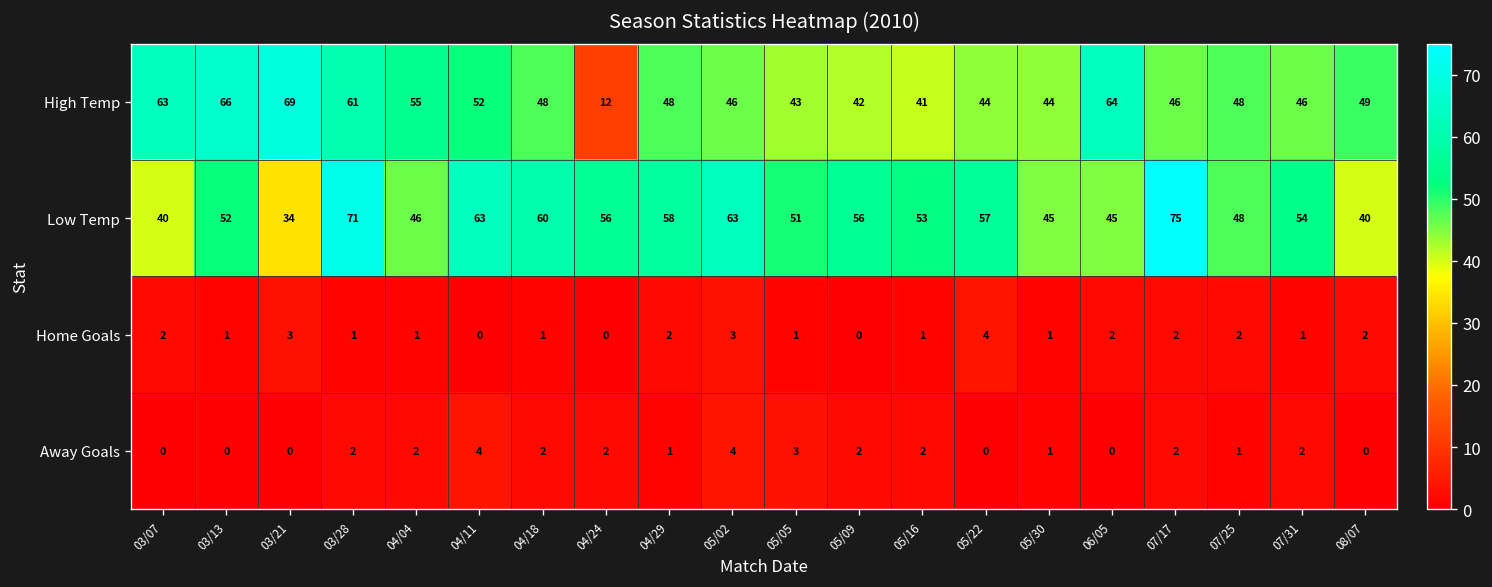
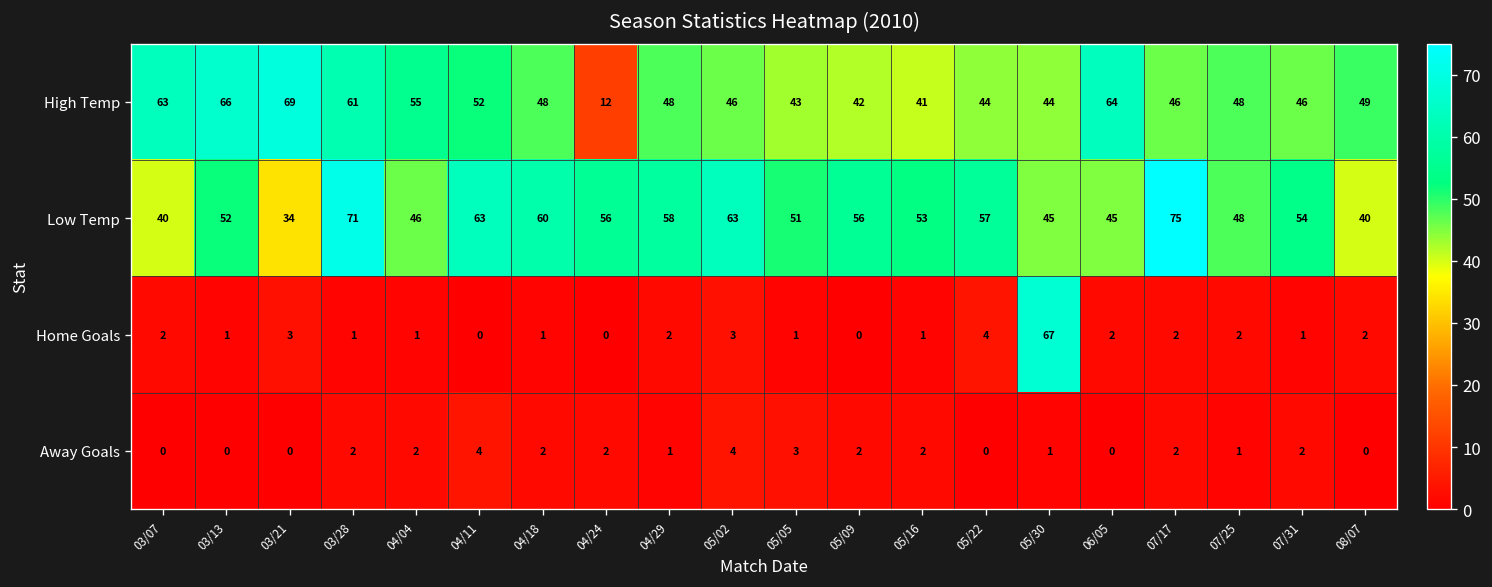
Home Goals, 05/30: 1 -> 67
